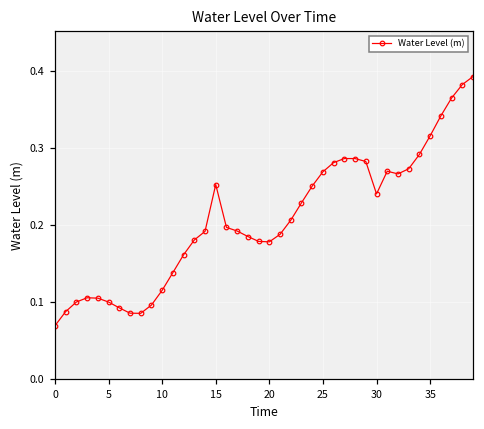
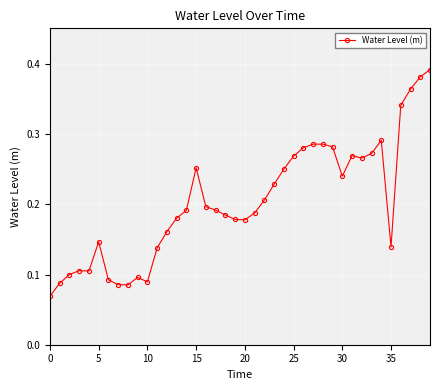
5: 0.10 -> 0.15
10: 0.12 -> 0.09
35: 0.32 -> 0.14
